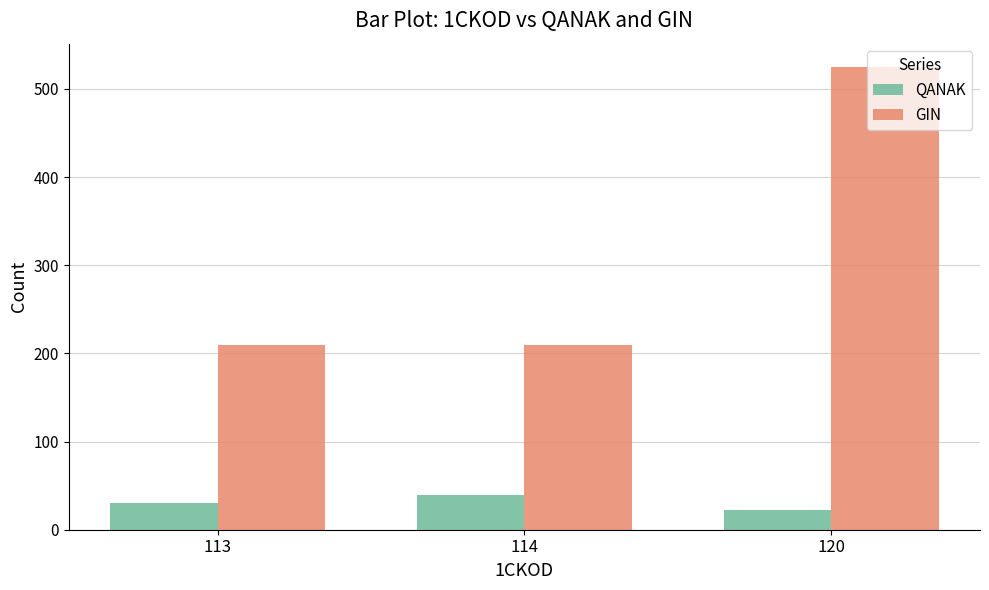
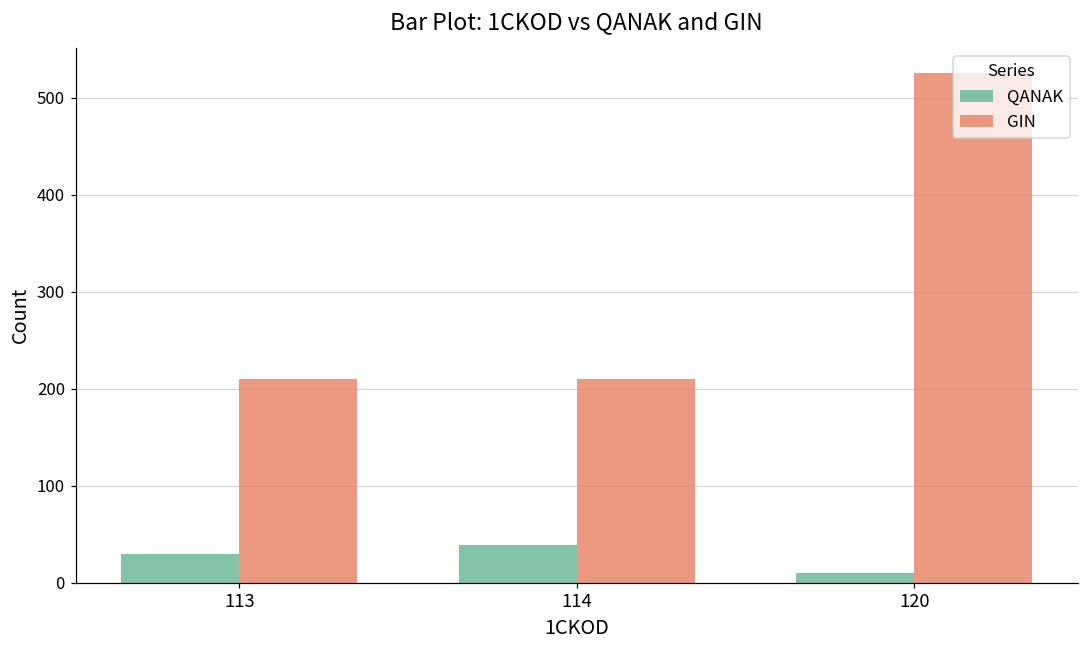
QANAK, 120: 20 -> 10
